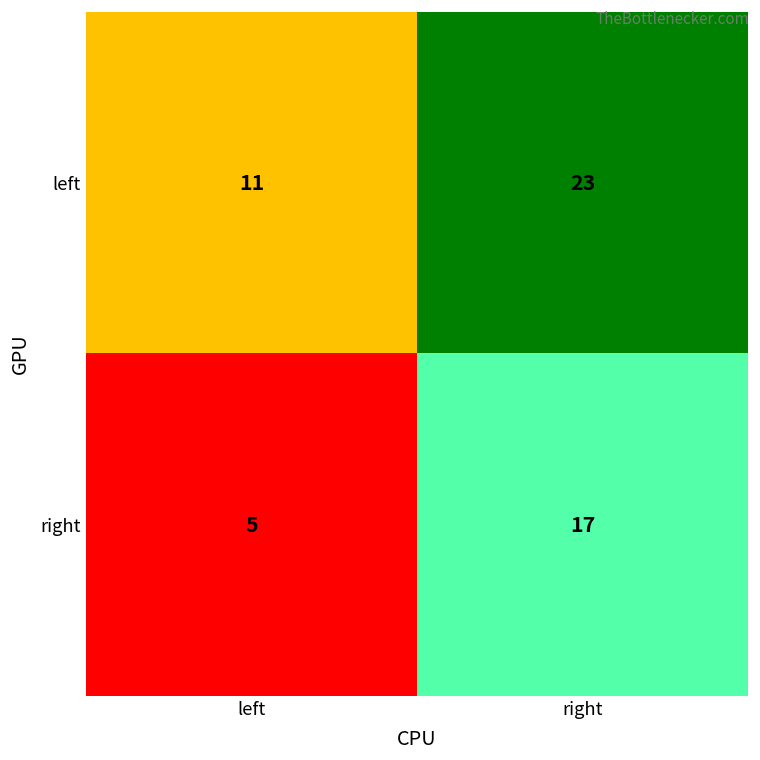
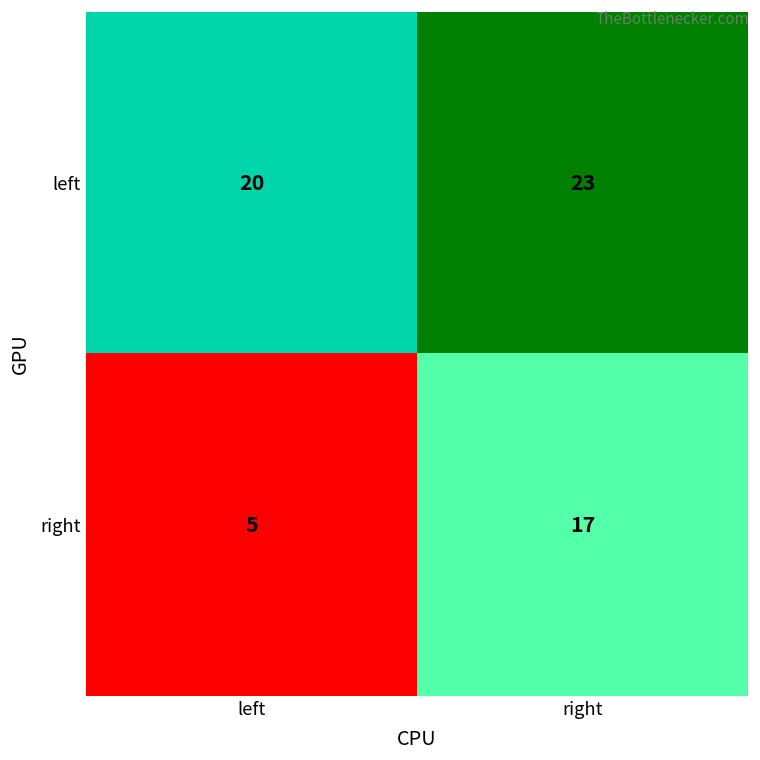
left, left: 11 -> 20
